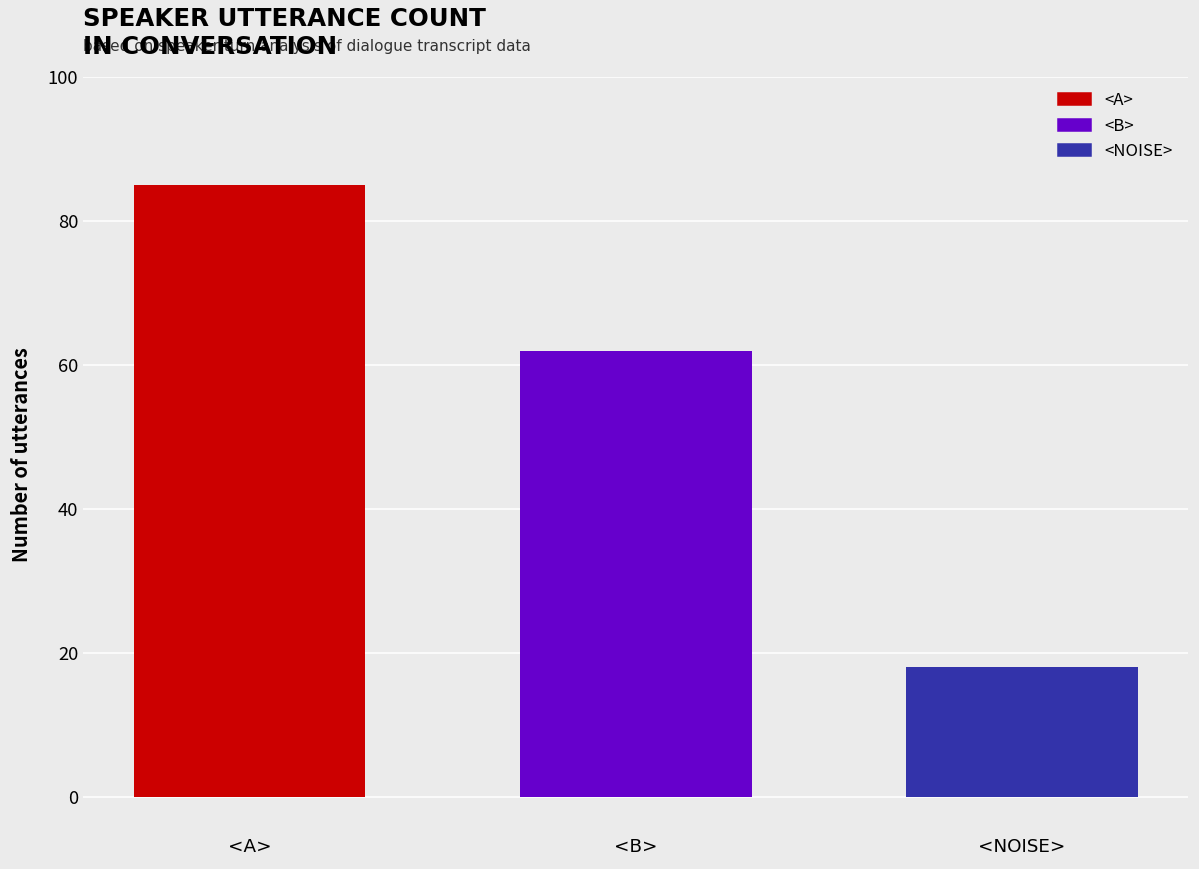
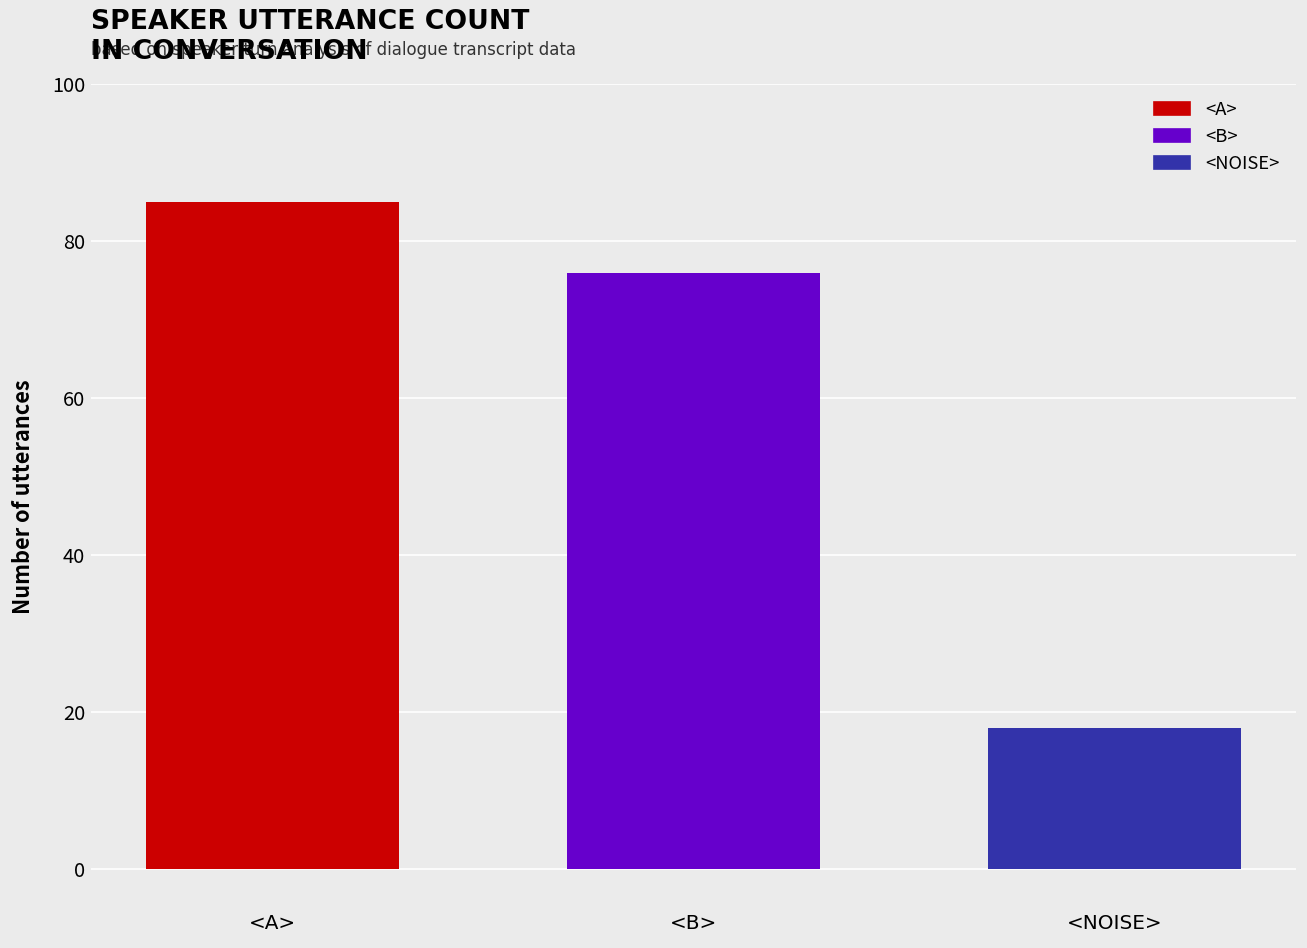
<B>: 62 -> 76
